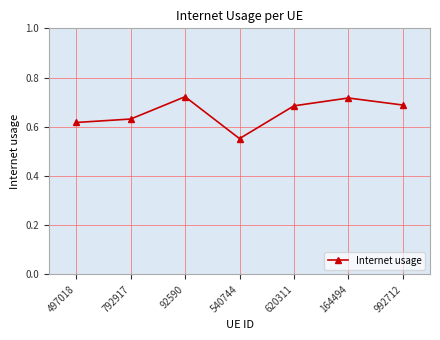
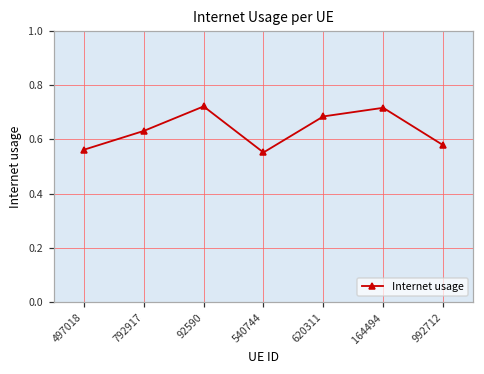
497018: 0.62 -> 0.56
992712: 0.69 -> 0.58
